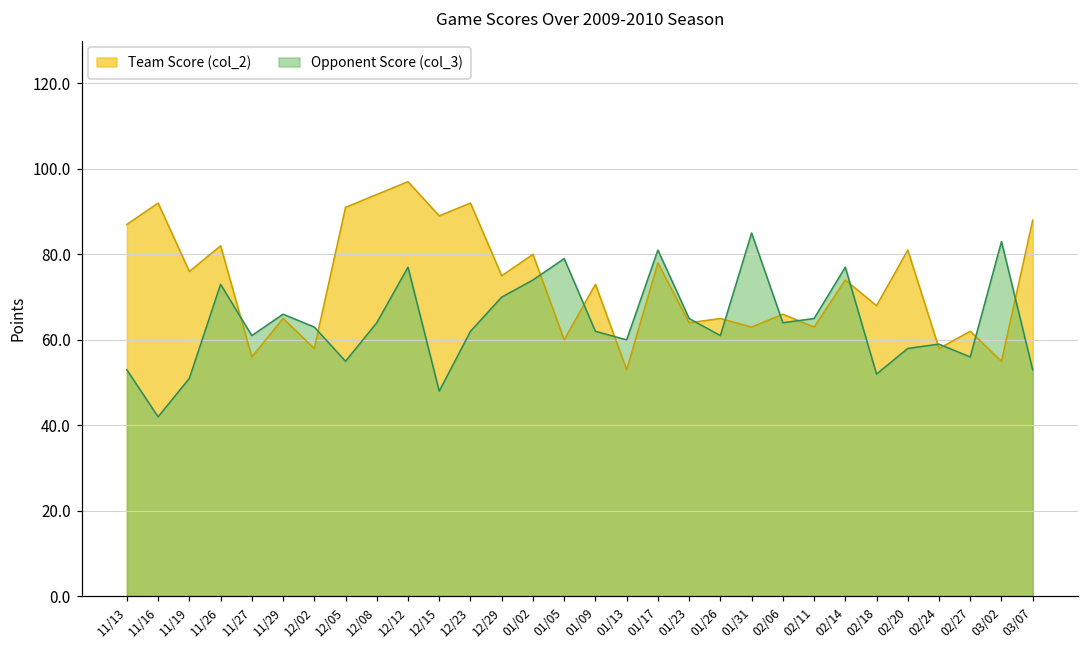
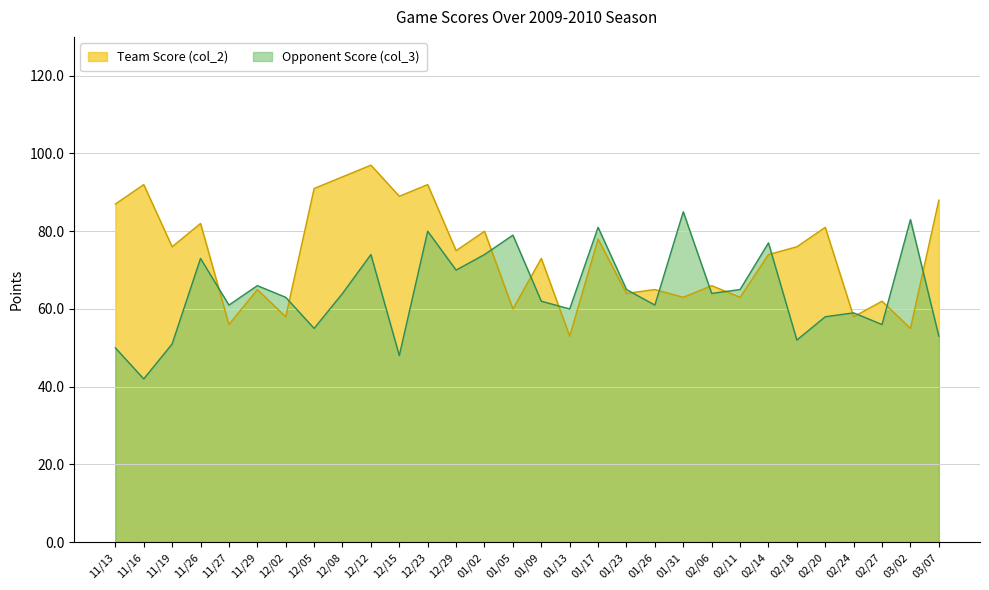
Opponent Score (col_3), 11/13: 53 -> 50
Opponent Score (col_3), 12/12: 77 -> 74
Opponent Score (col_3), 12/23: 62 -> 80
Team Score (col_2), 02/18: 68 -> 76
